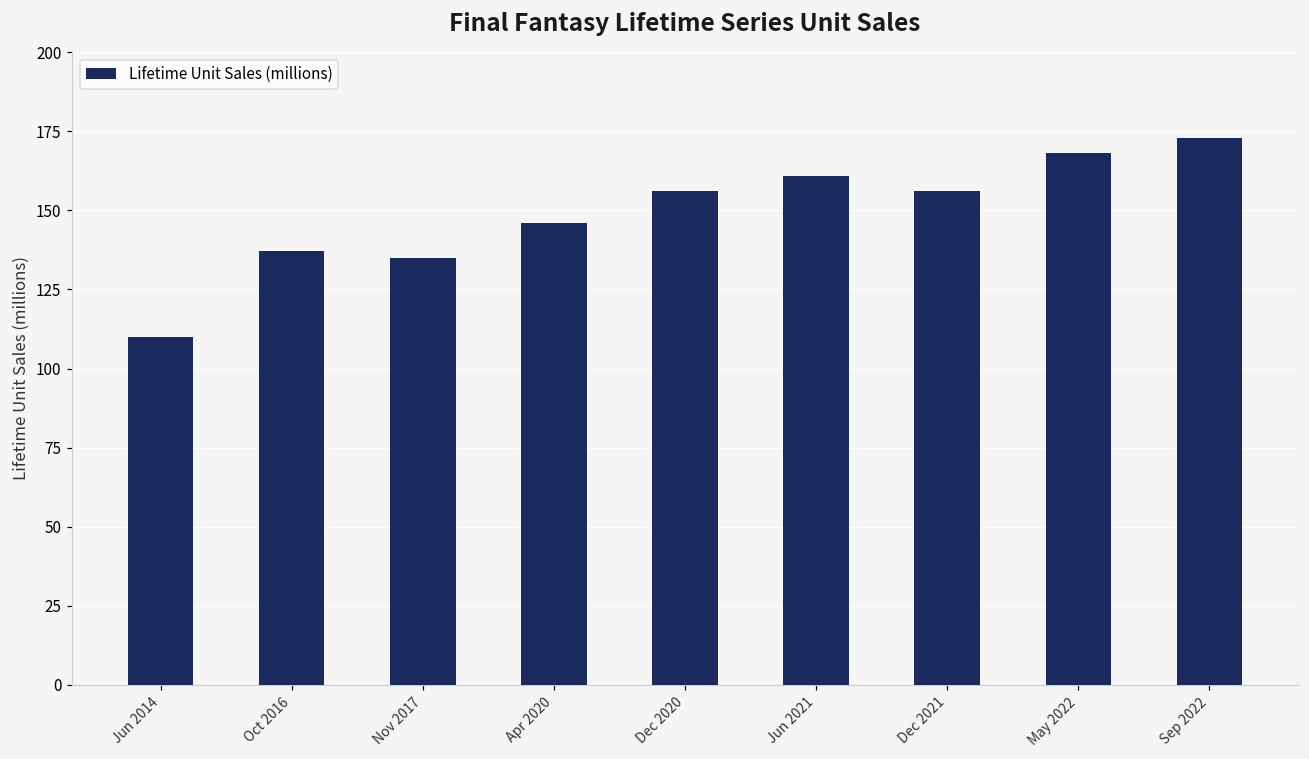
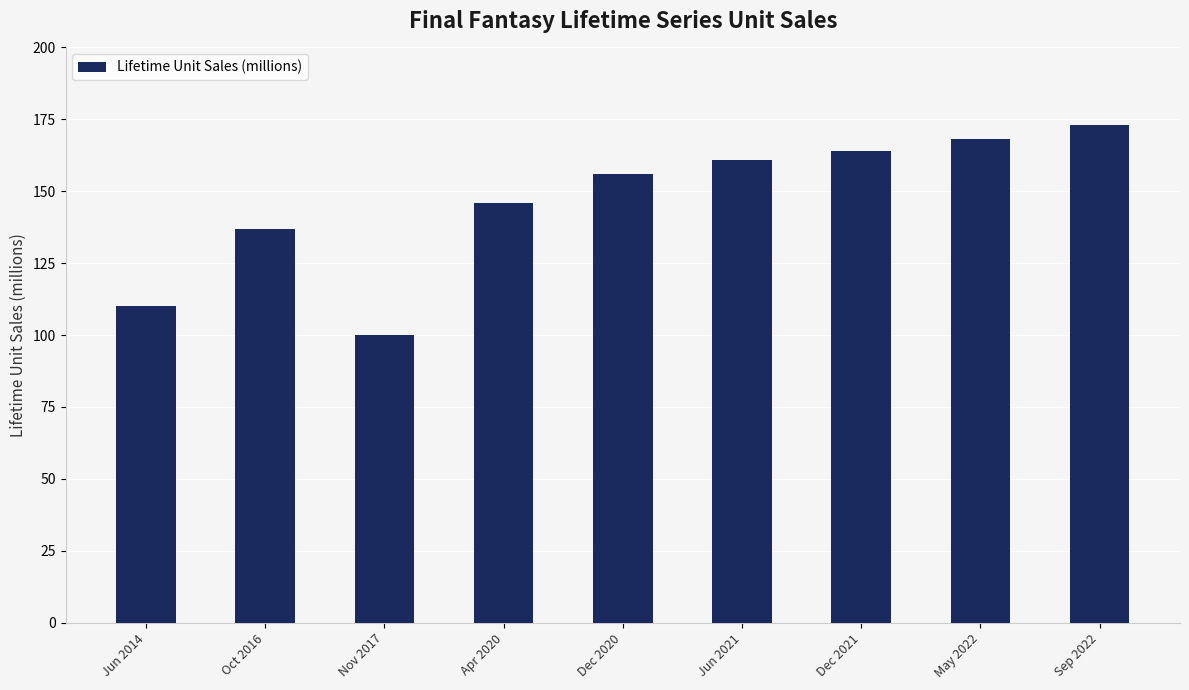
Nov 2017: 135 -> 100
Dec 2021: 156 -> 164
